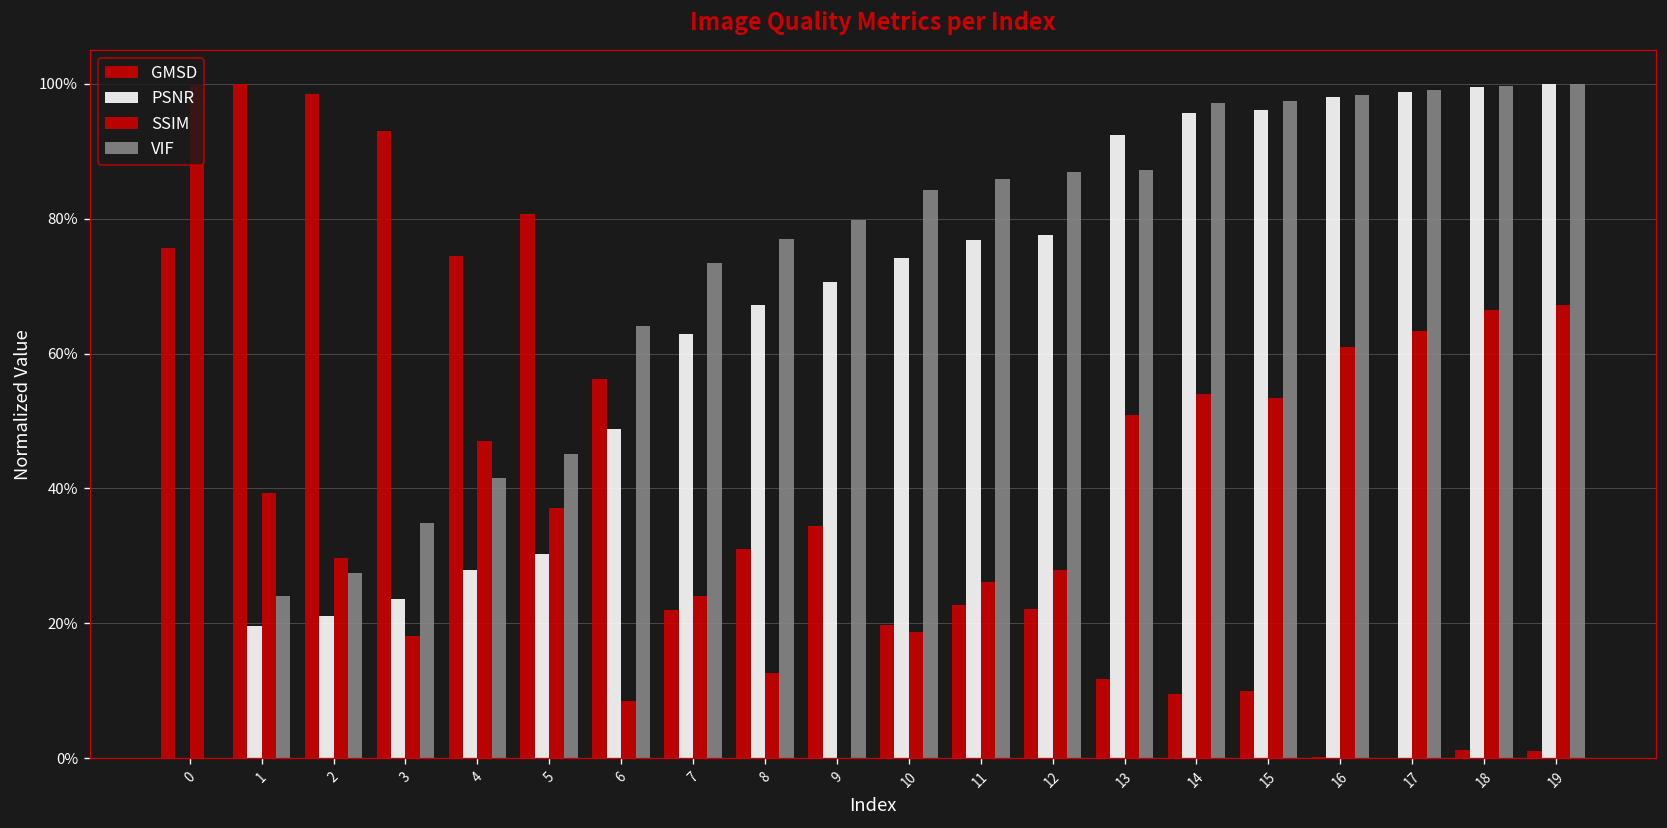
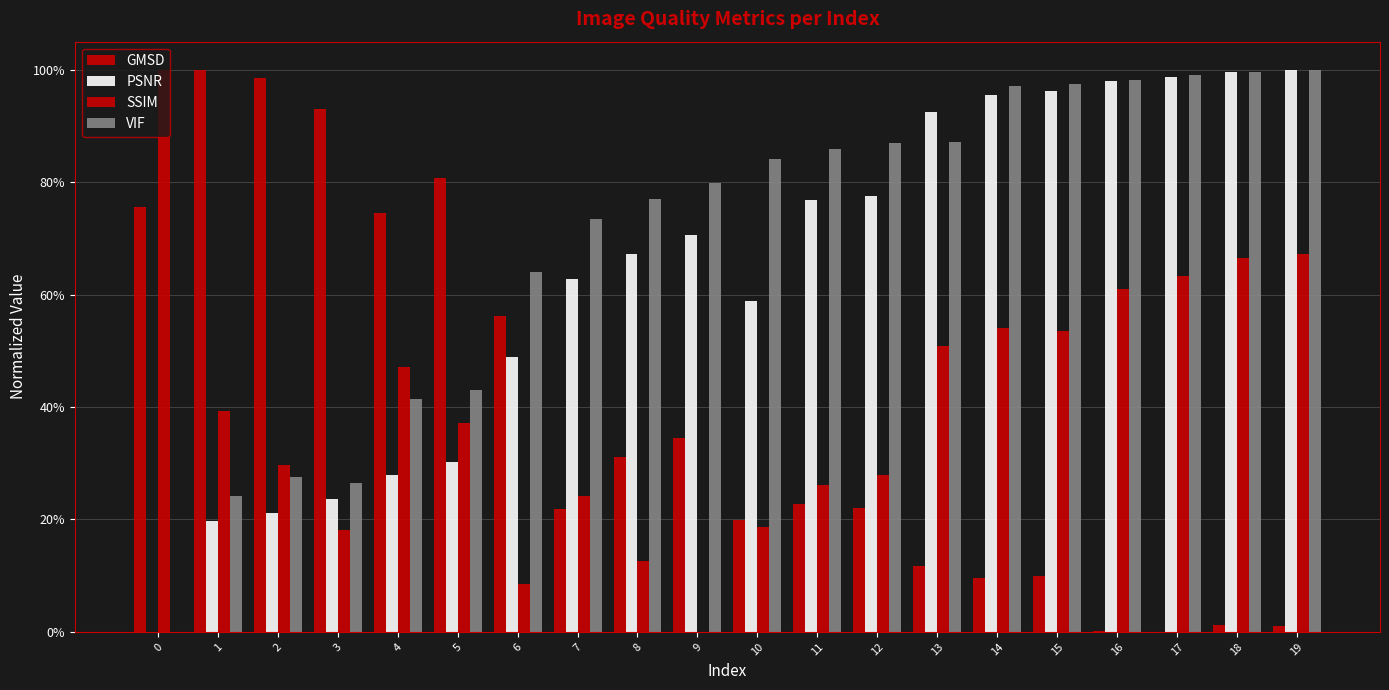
VIF, 3: 35% -> 26%
VIF, 5: 45% -> 43%
PSNR, 10: 74% -> 59%
